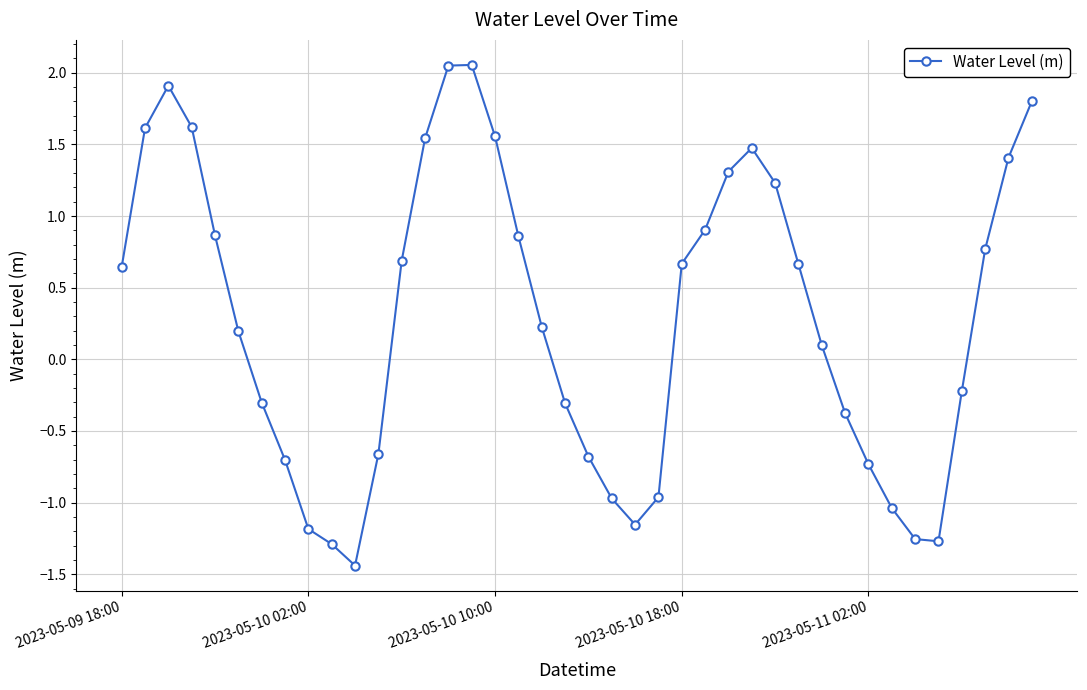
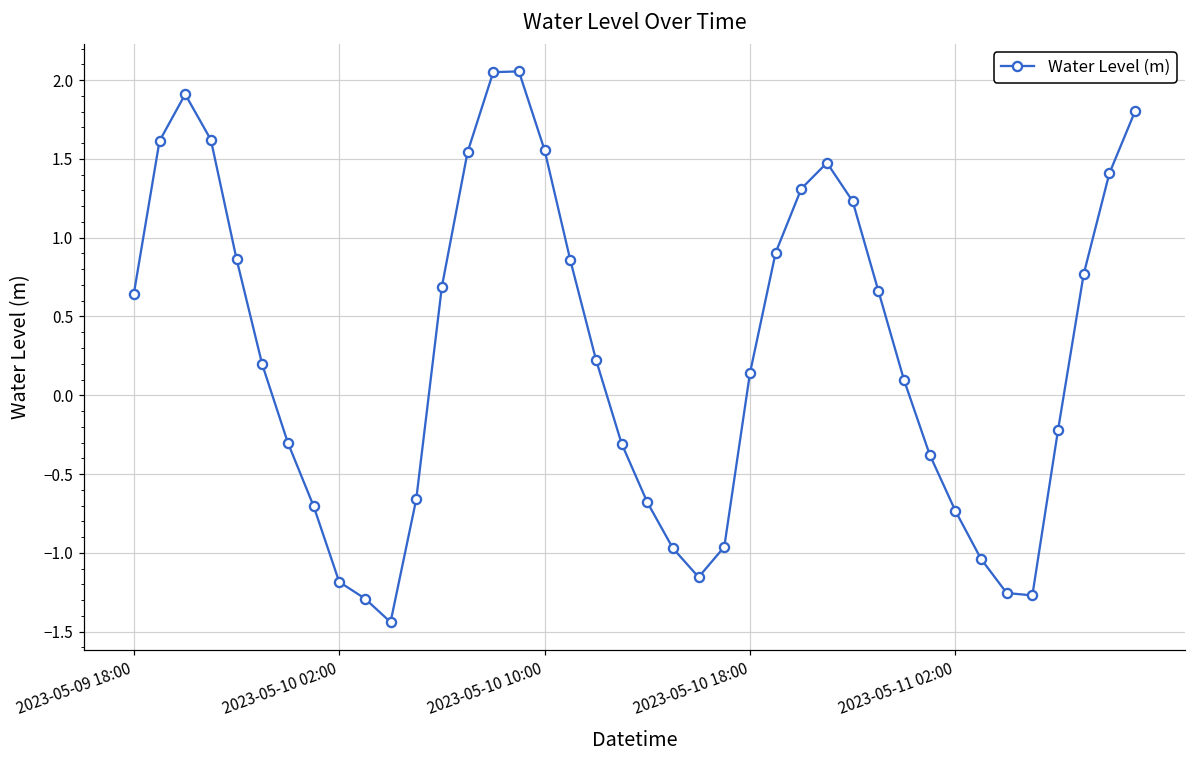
2023-05-10 18:00: 0.67 -> 0.14
